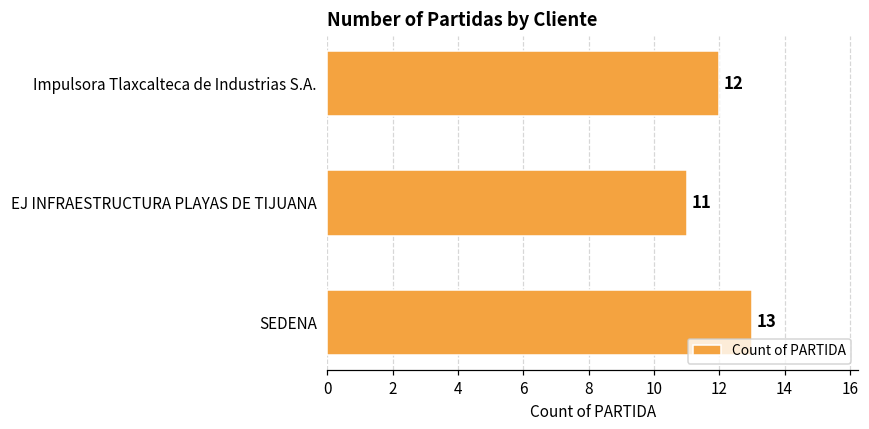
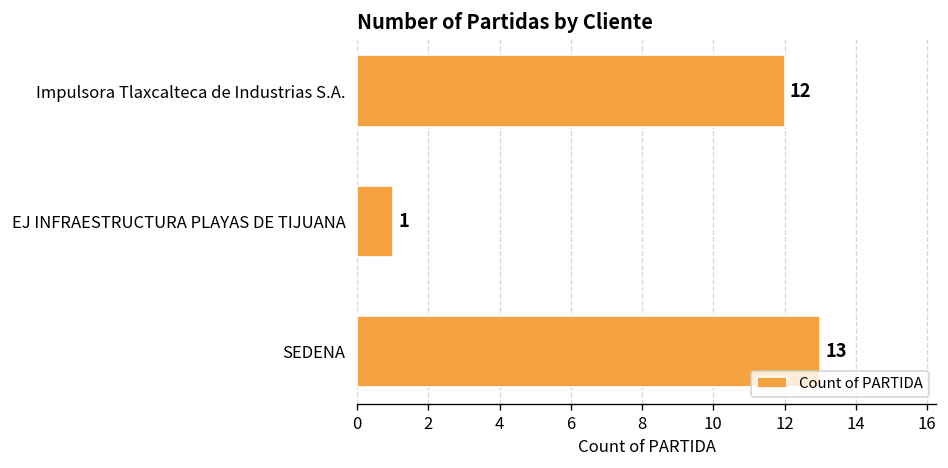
EJ INFRAESTRUCTURA PLAYAS DE TIJUANA: 11 -> 1
